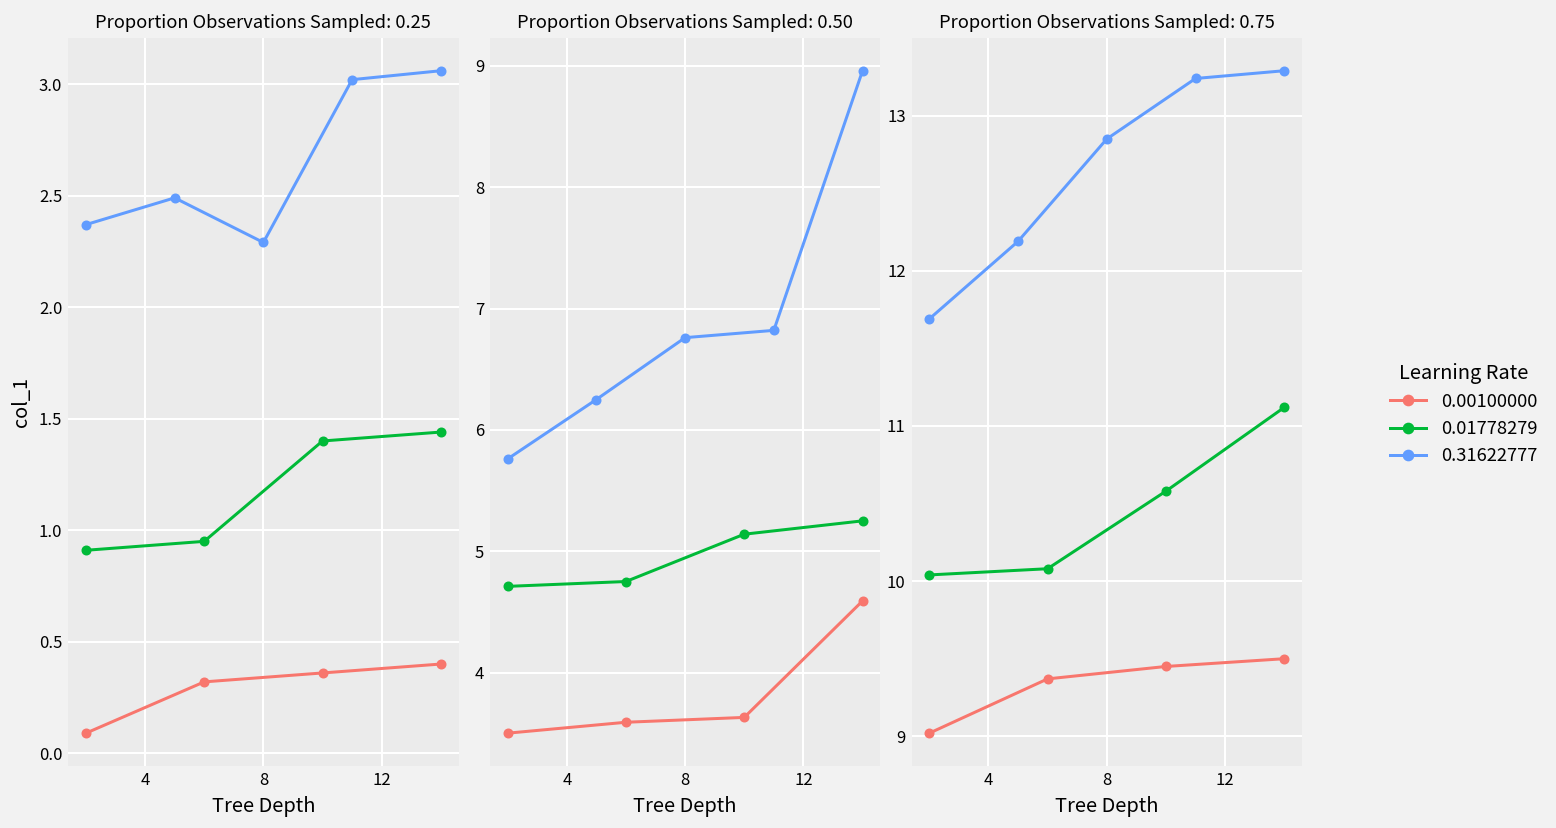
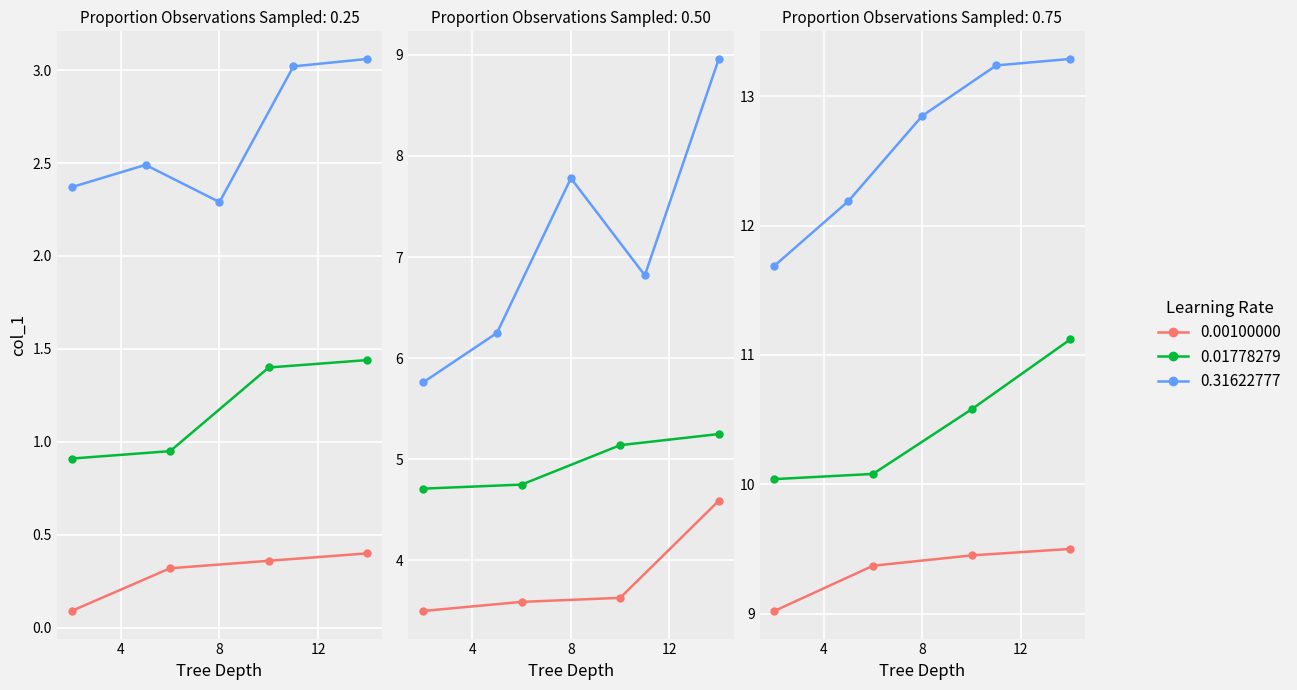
Proportion Observations Sampled: 0.50, 0.31622777, 8: 6.76 -> 7.78
